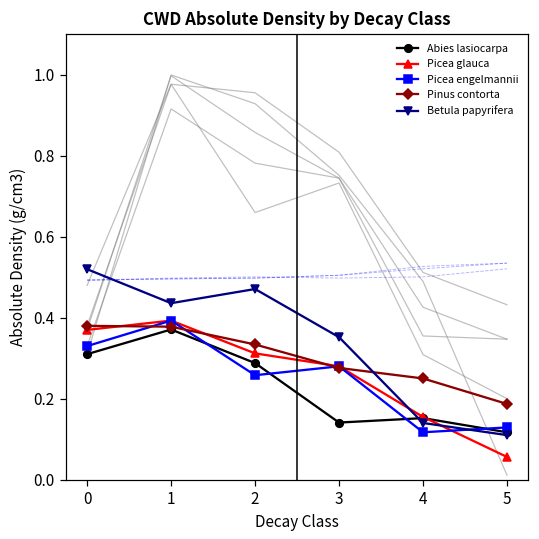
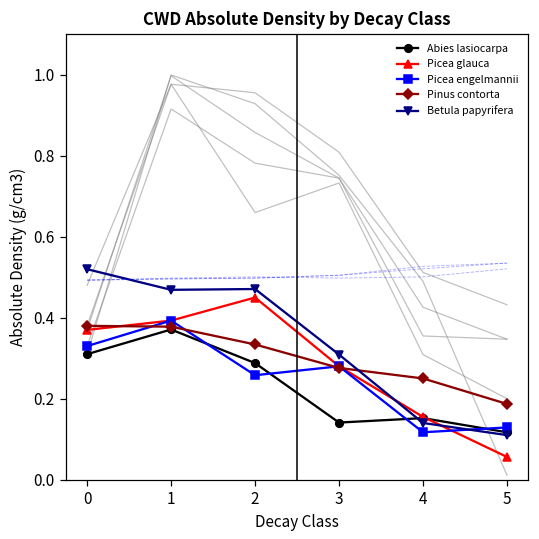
Betula papyrifera, 1: 0.44 -> 0.47
Picea glauca, 2: 0.31 -> 0.45
Betula papyrifera, 3: 0.35 -> 0.31
